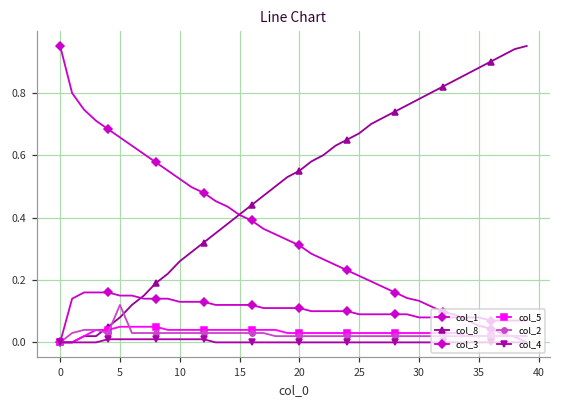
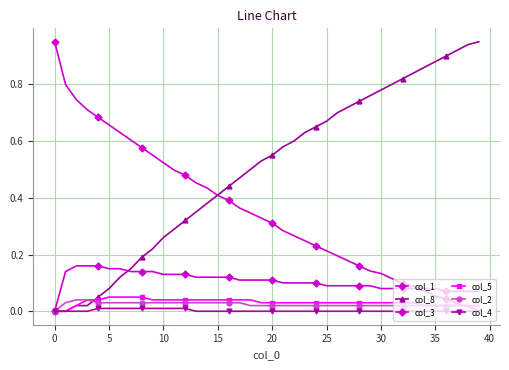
col_2, 5: 0.12 -> 0.03
